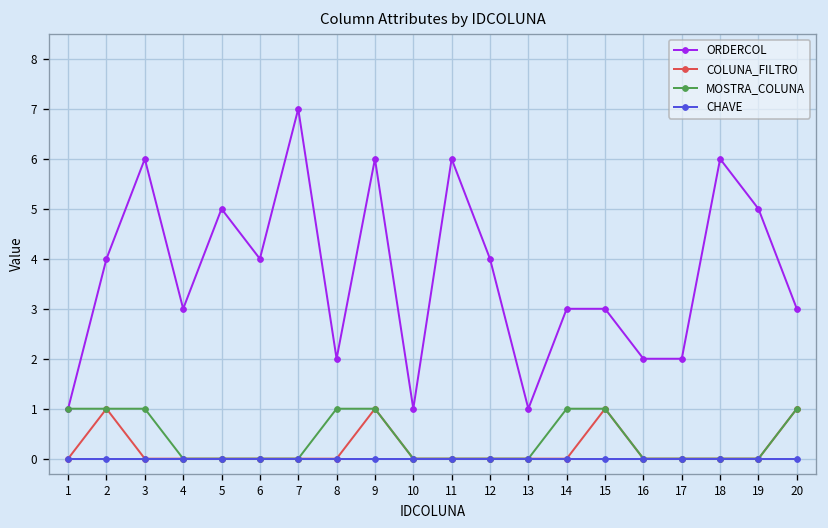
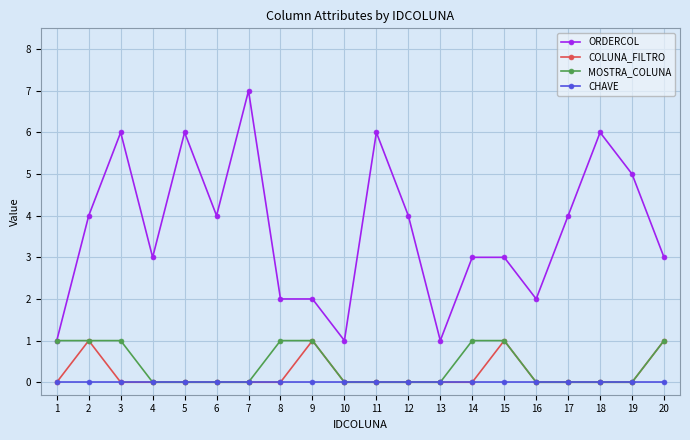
ORDERCOL, 5: 5 -> 6
ORDERCOL, 9: 6 -> 2
ORDERCOL, 17: 2 -> 4
